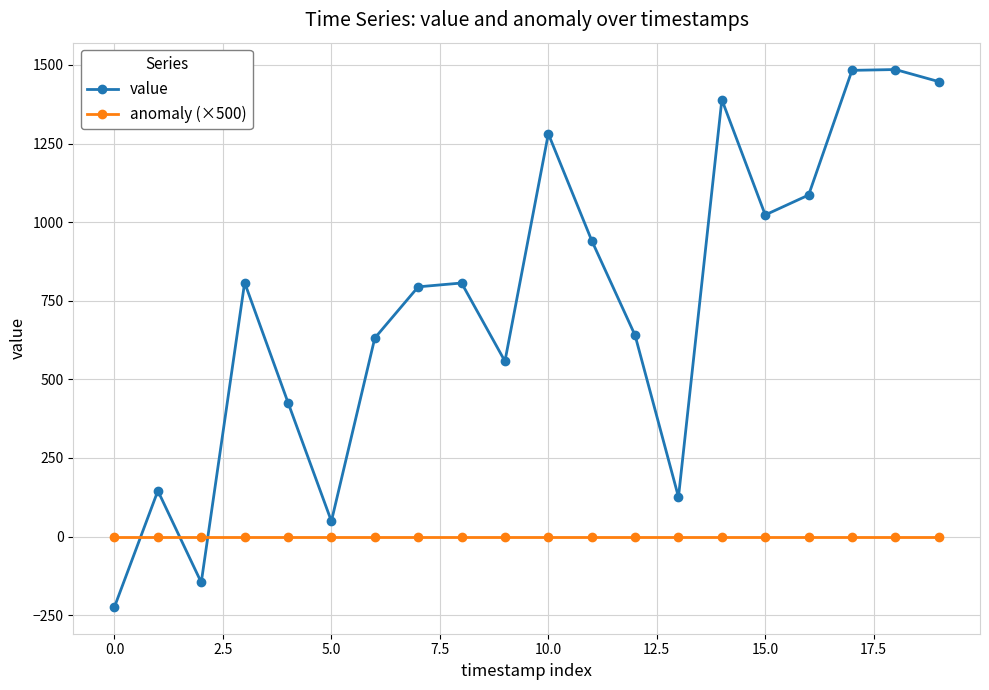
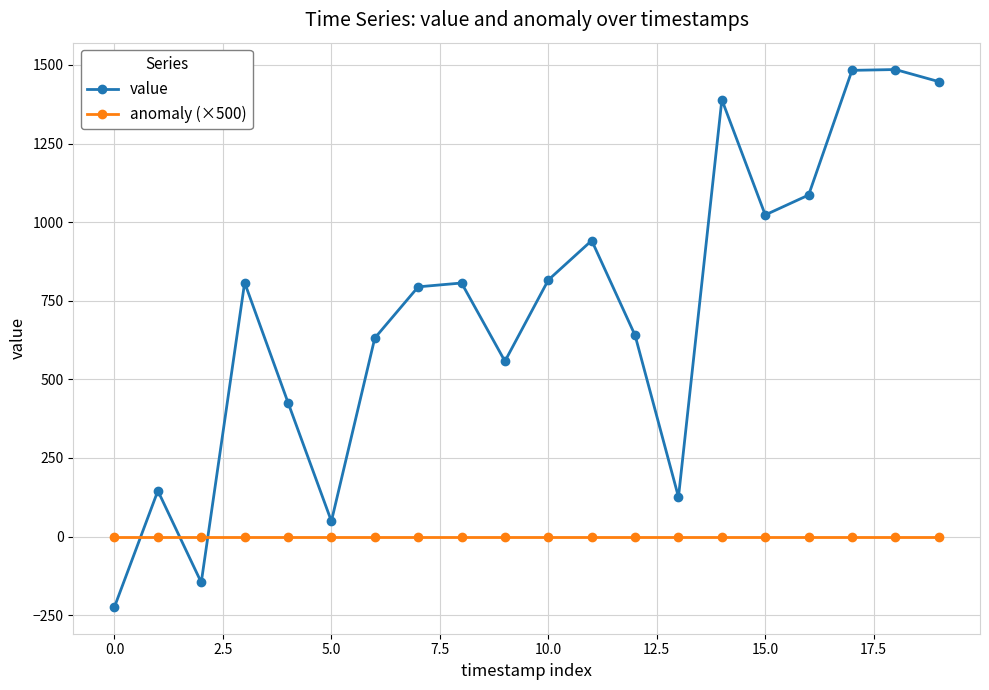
value, 10.0: 1280 -> 820
